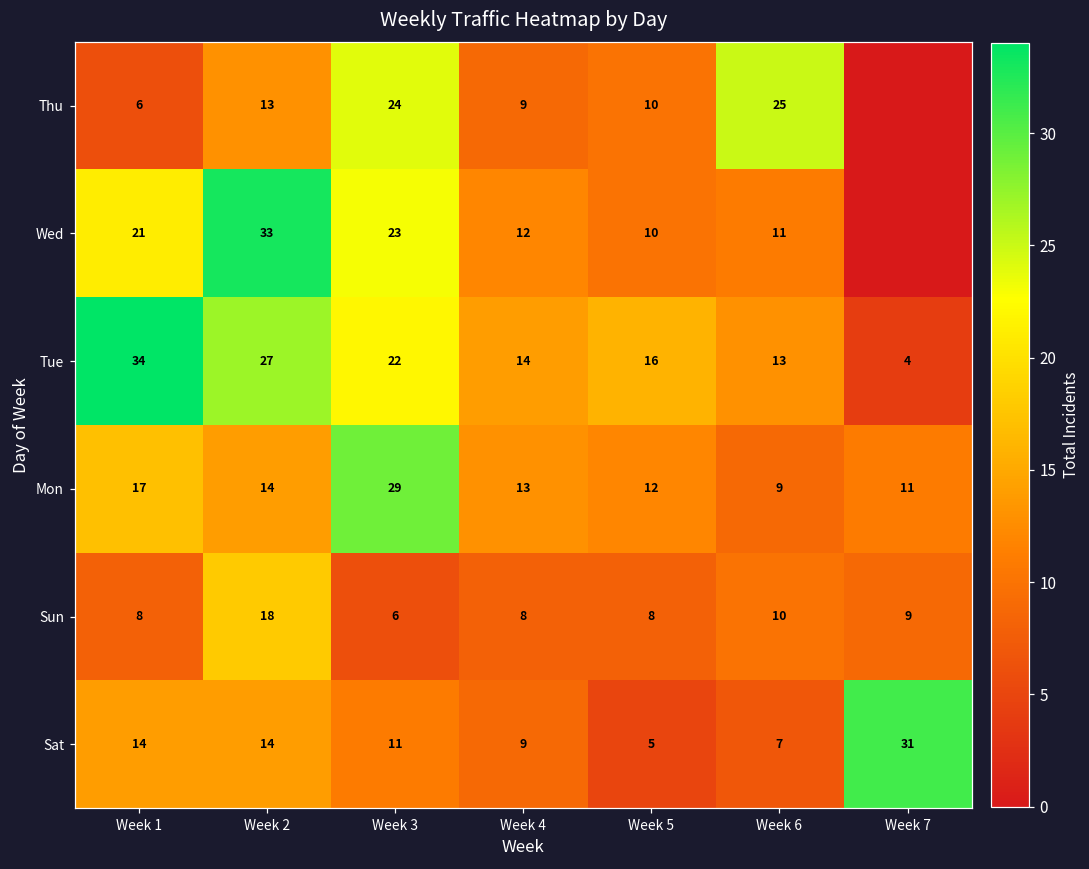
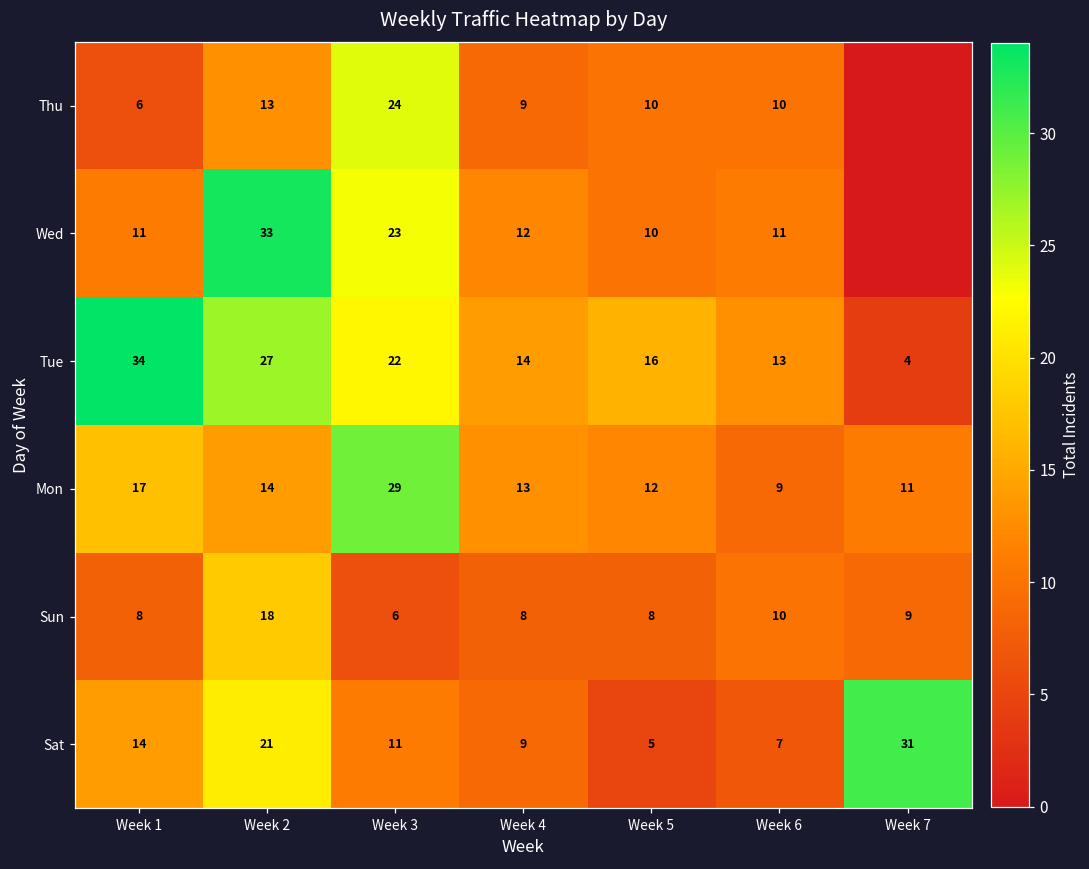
Thu, Week 6: 25 -> 10
Wed, Week 1: 21 -> 11
Sat, Week 2: 14 -> 21
